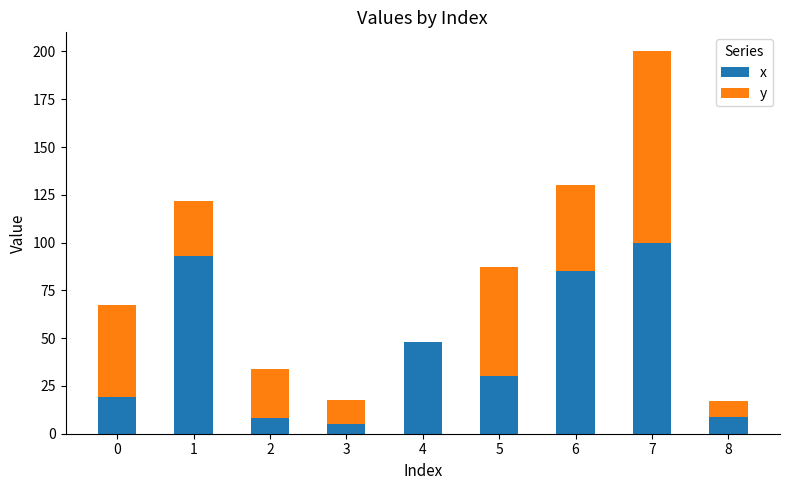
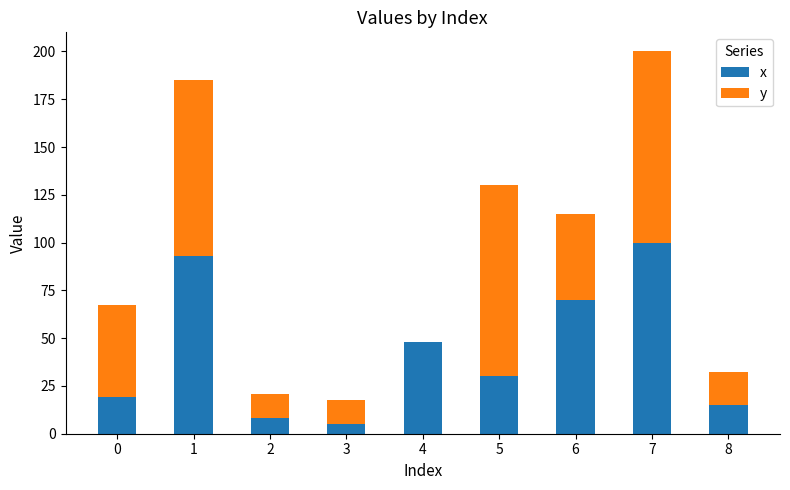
y, 1: 29 -> 92
y, 2: 26 -> 13
y, 5: 57 -> 100
x, 6: 85 -> 70
x, 8: 9 -> 15
y, 8: 9 -> 17
